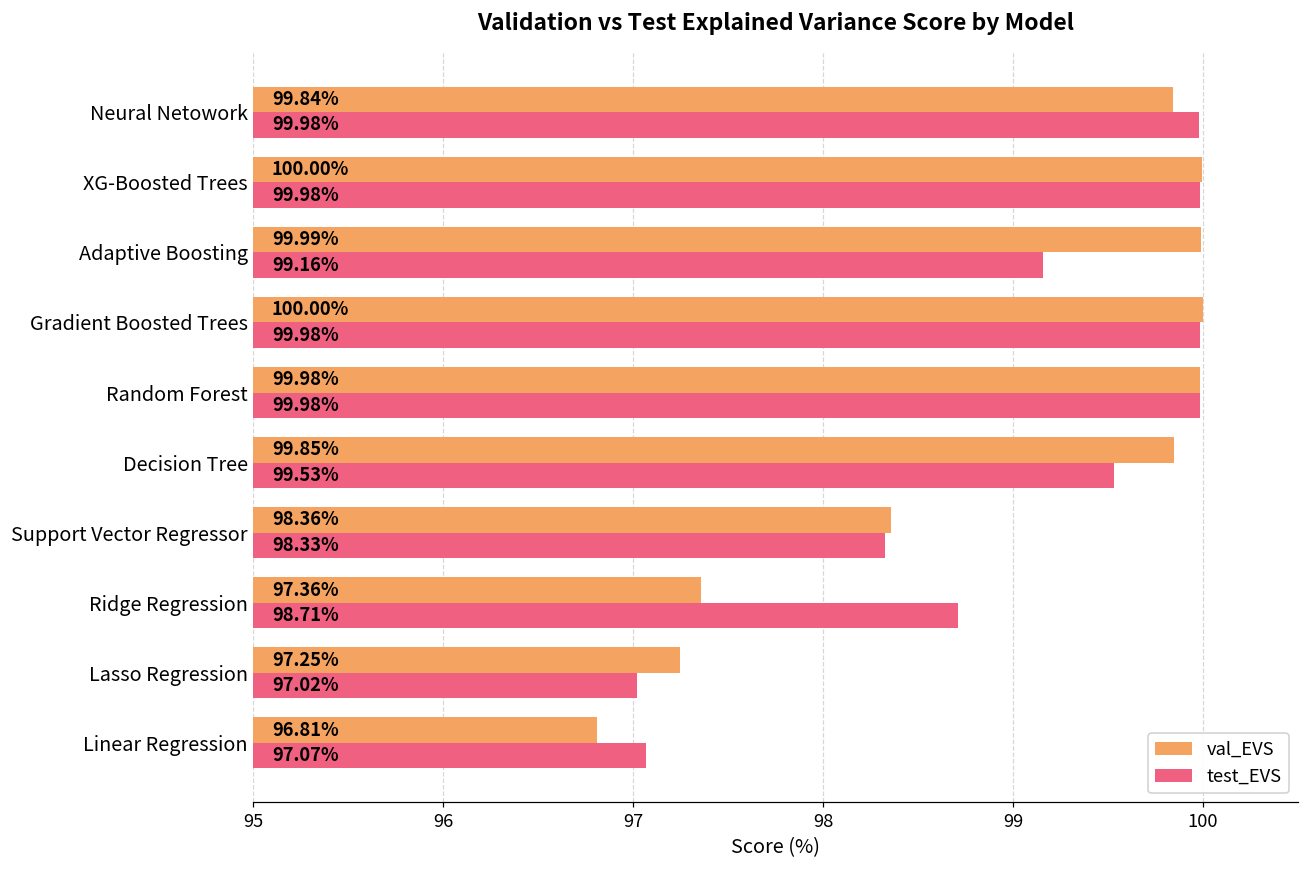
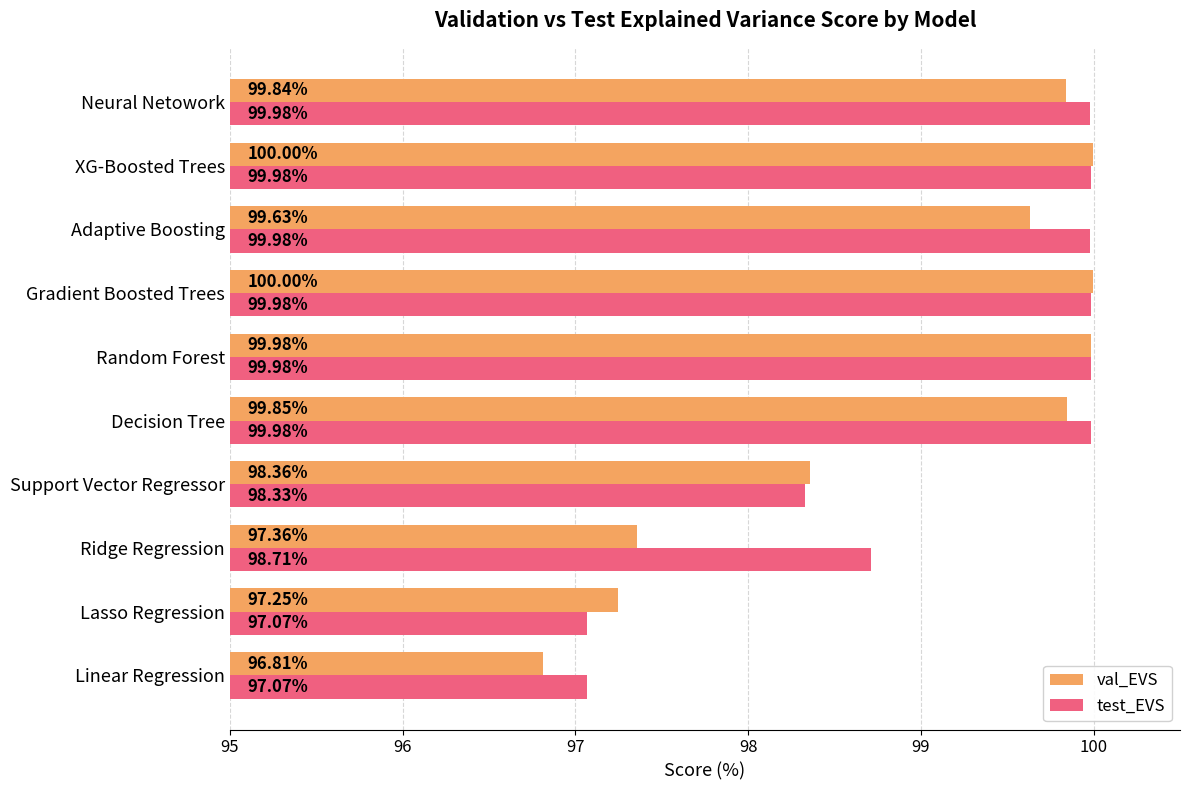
val_EVS, Adaptive Boosting: 99.99% -> 99.63%
test_EVS, Adaptive Boosting: 99.16% -> 99.98%
test_EVS, Decision Tree: 99.53% -> 99.98%
test_EVS, Lasso Regression: 97.02% -> 97.07%
